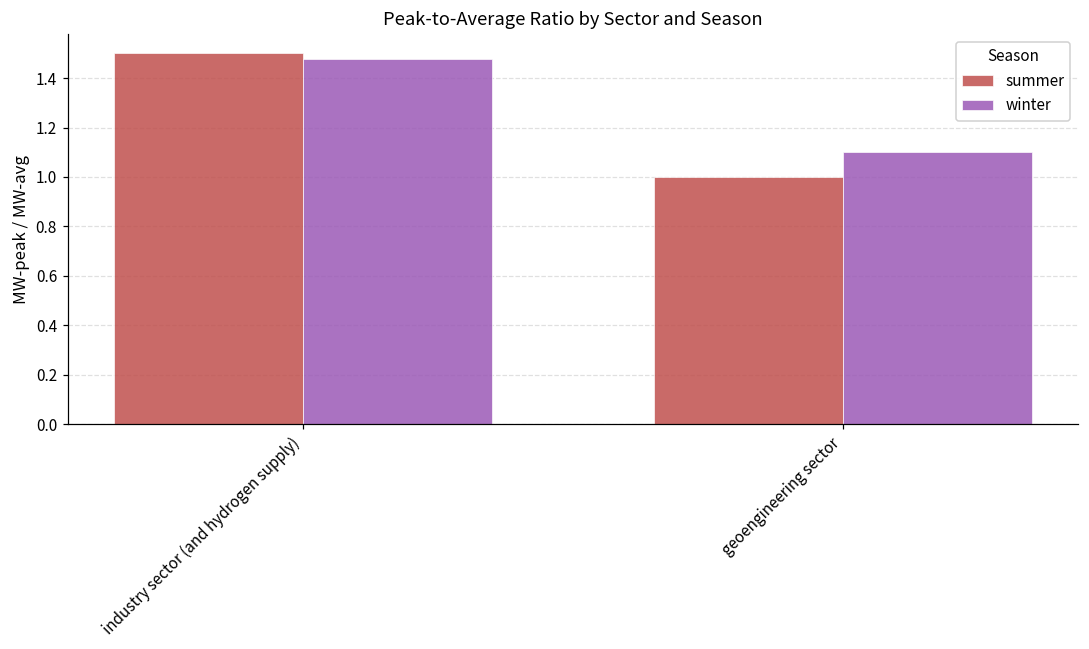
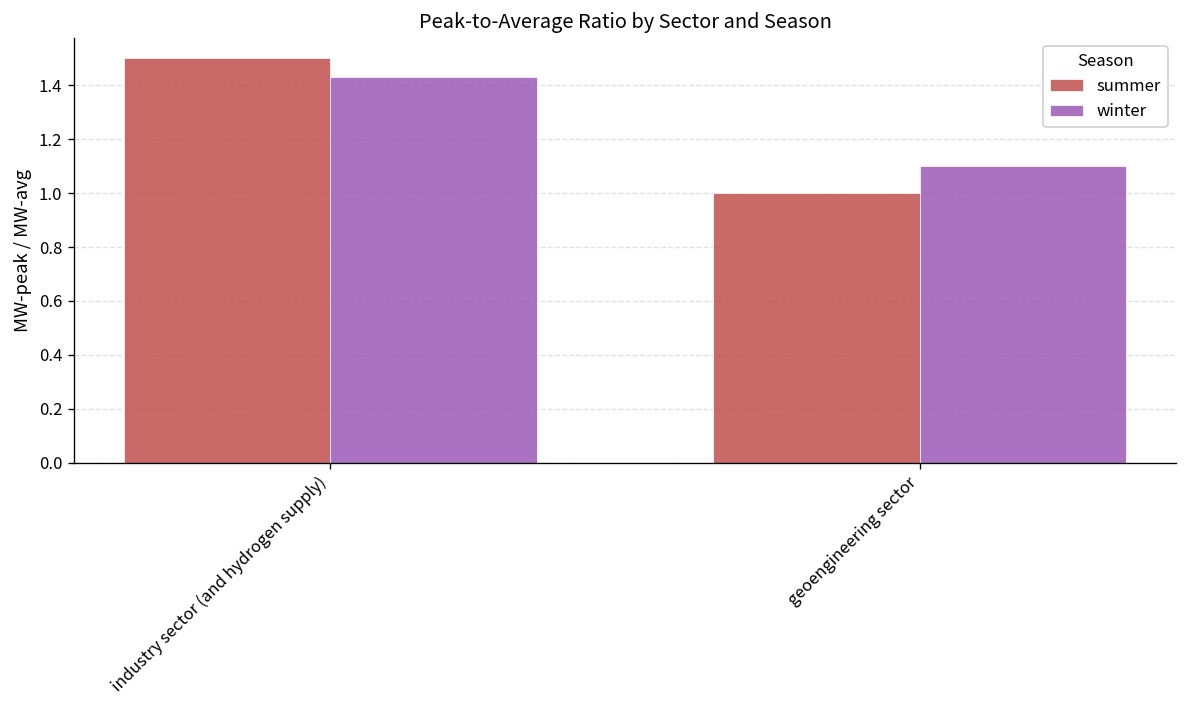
winter, industry sector (and hydrogen supply): 1.48 -> 1.43
